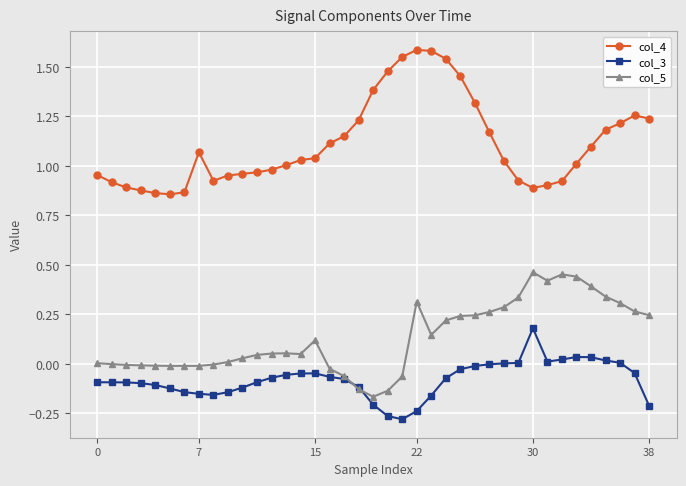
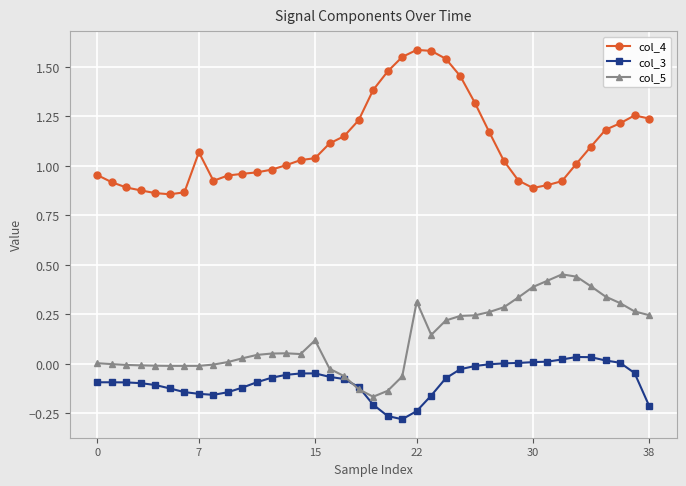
col_3, 30: 0.18 -> 0.01
col_5, 30: 0.46 -> 0.39
